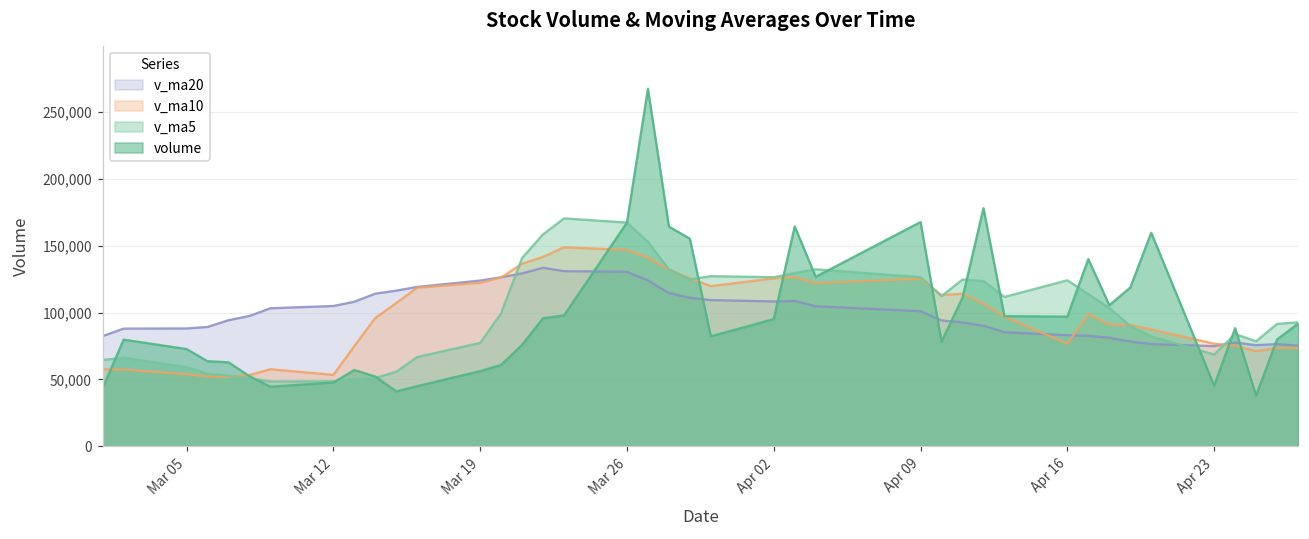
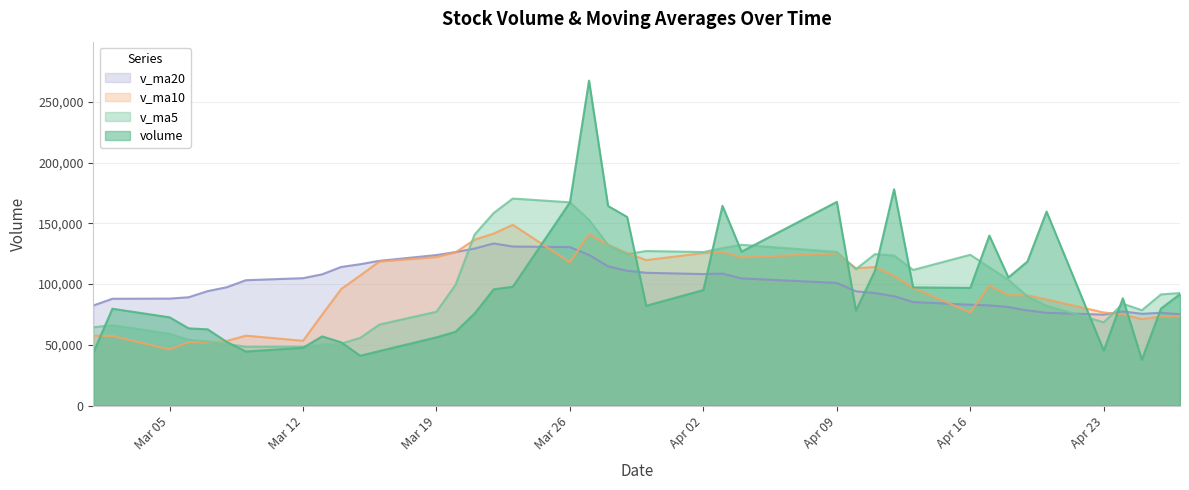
v_ma10, Mar 05: 54,000 -> 46,000
v_ma10, Mar 26: 147,000 -> 118,000
